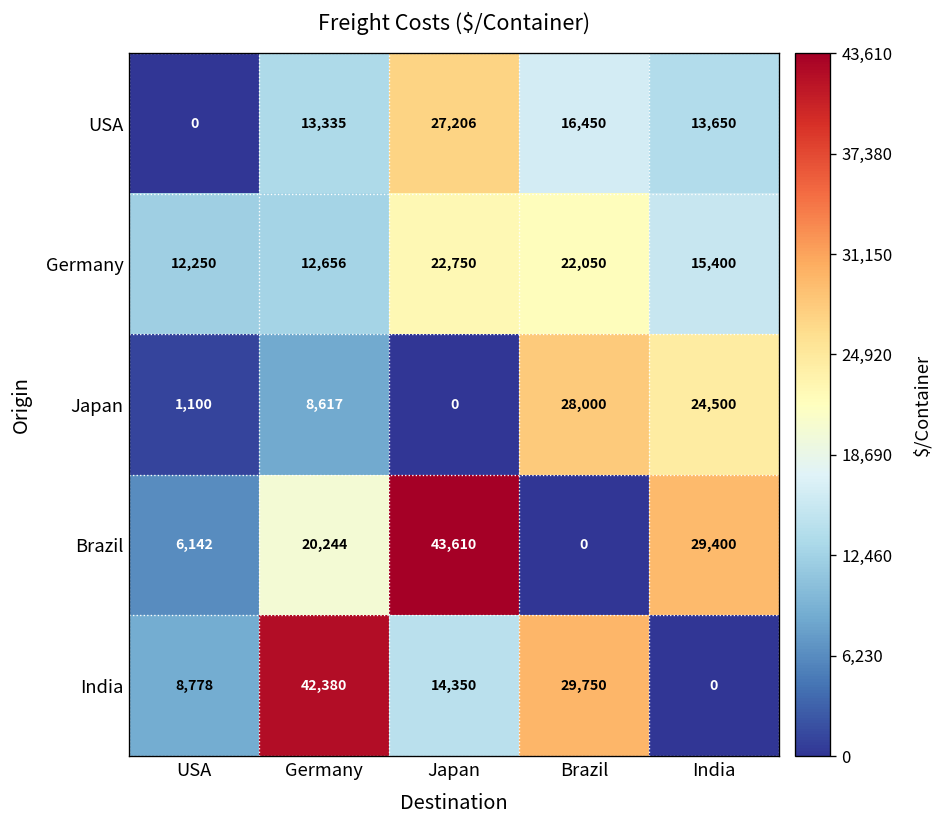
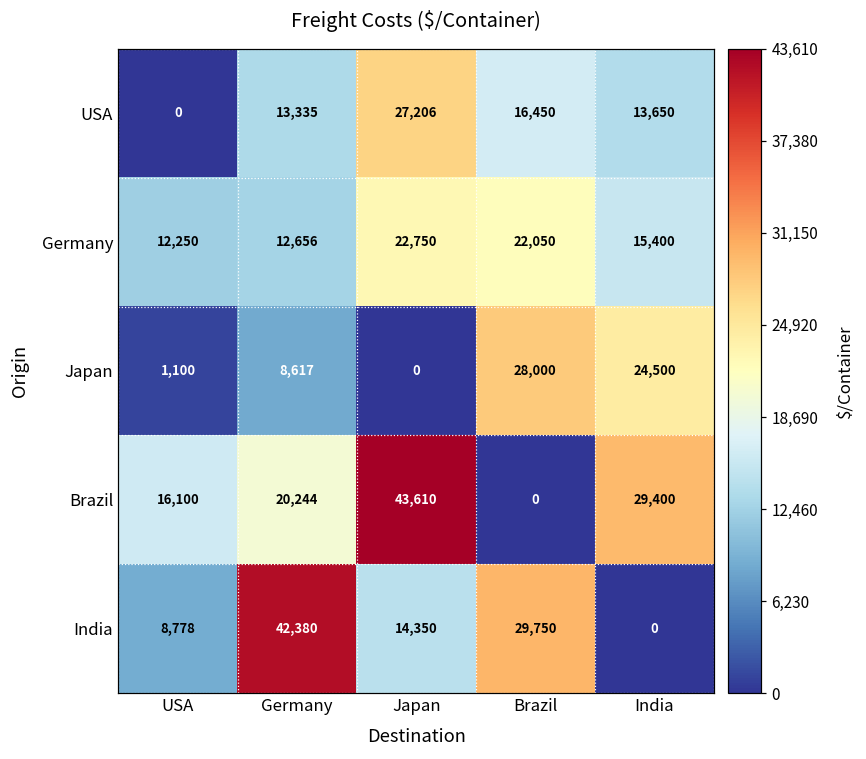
Brazil, USA: 6,142 -> 16,100
